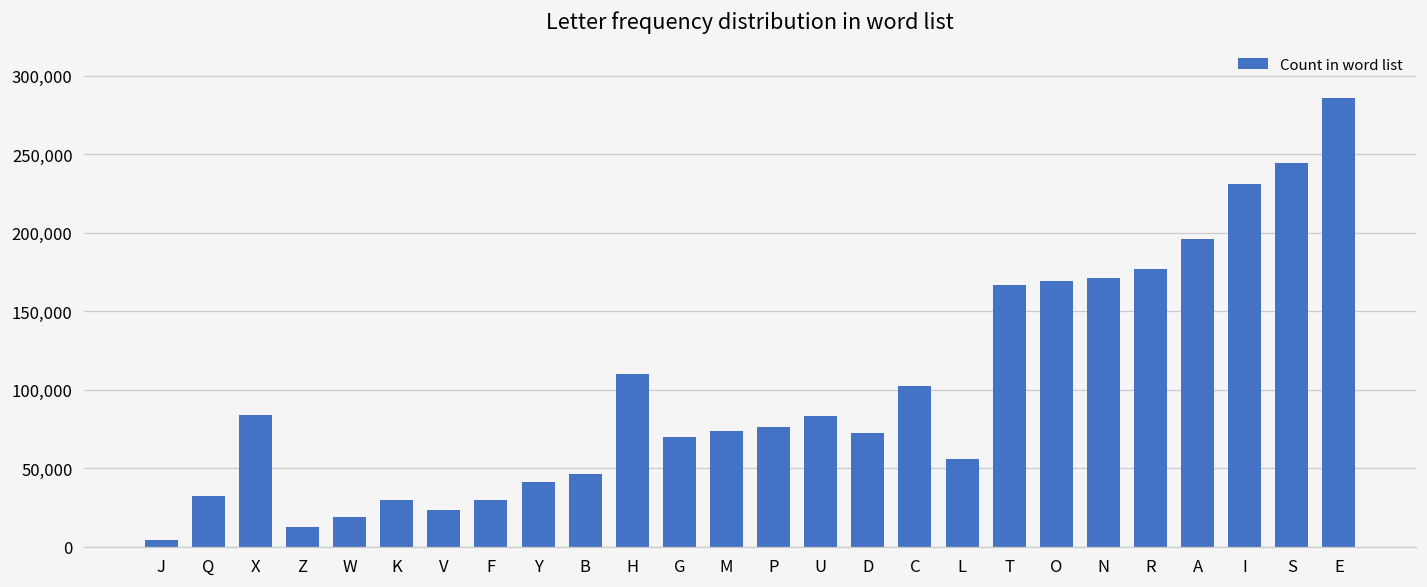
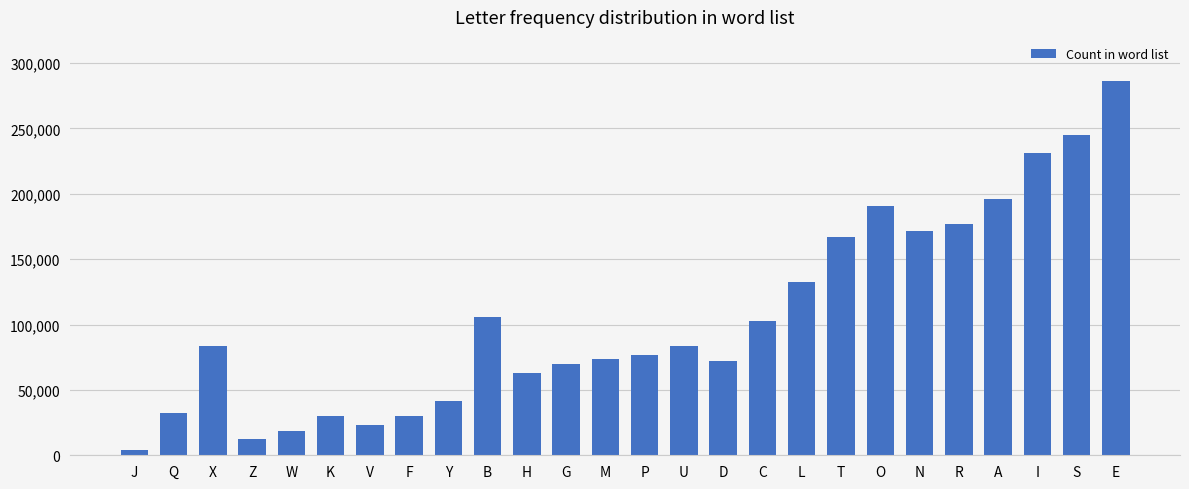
B: 46,000 -> 106,000
H: 110,000 -> 63,000
L: 56,000 -> 133,000
O: 169,000 -> 190,000
